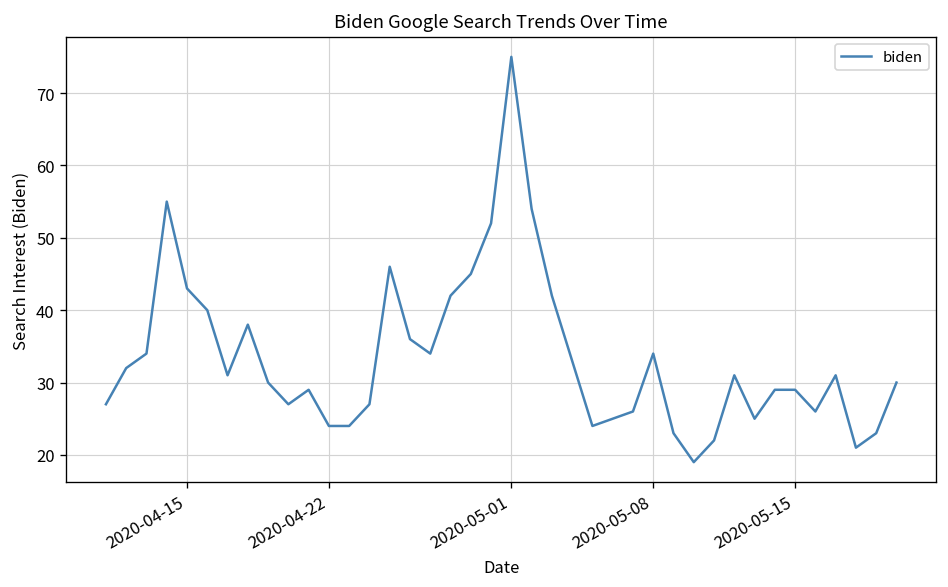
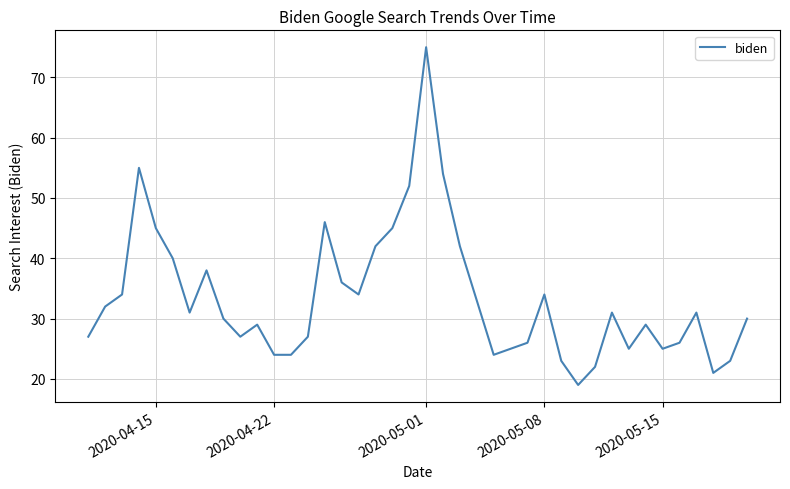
2020-04-15: 43 -> 45
2020-05-15: 29 -> 25
